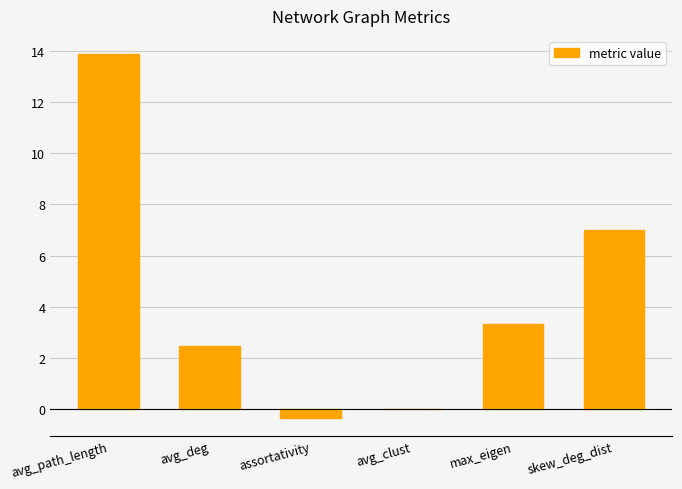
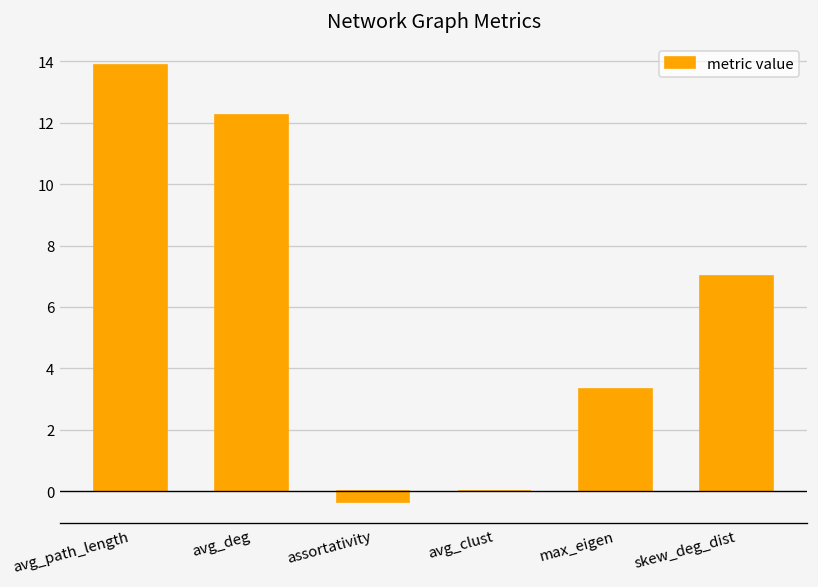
avg_deg: 2.5 -> 12.3
